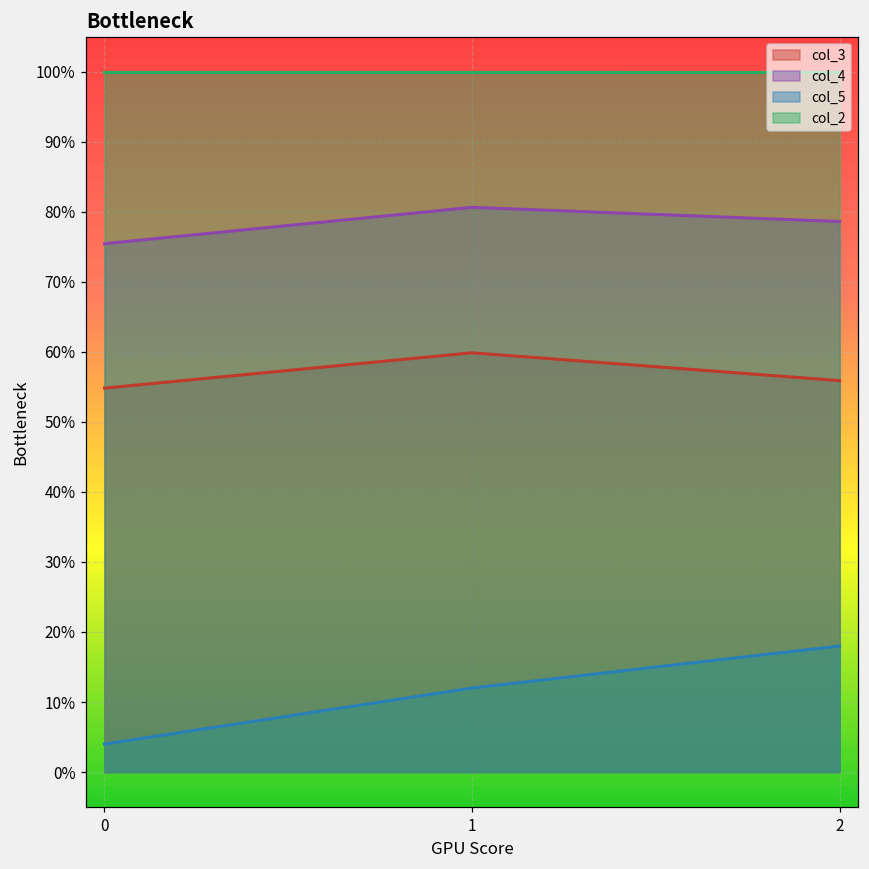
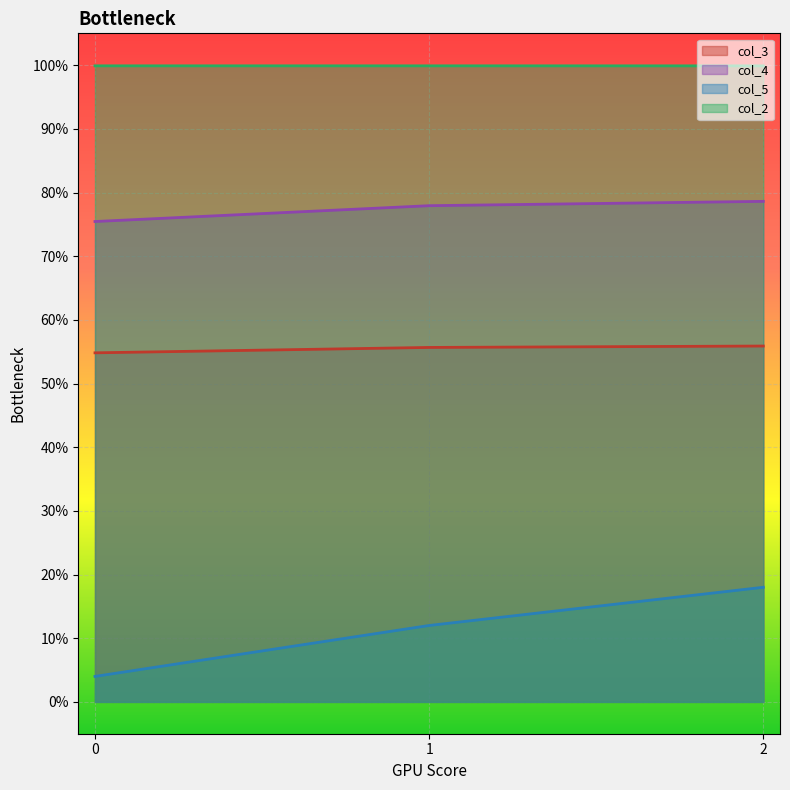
col_3, 1: 60% -> 56%
col_4, 1: 81% -> 78%
